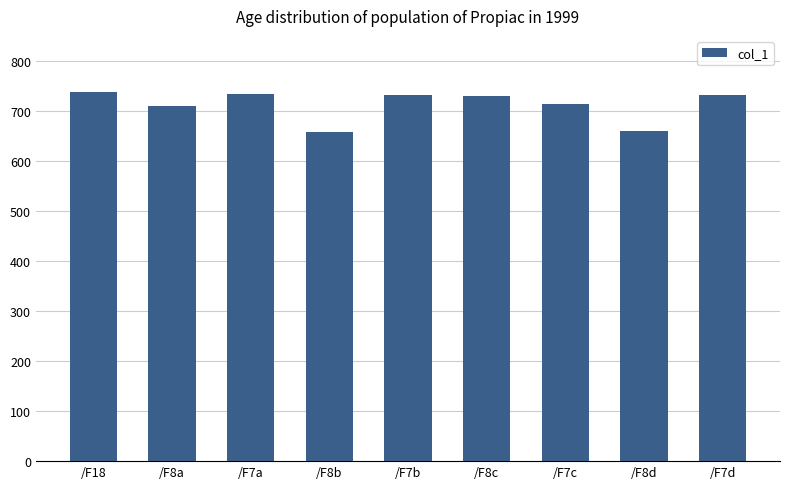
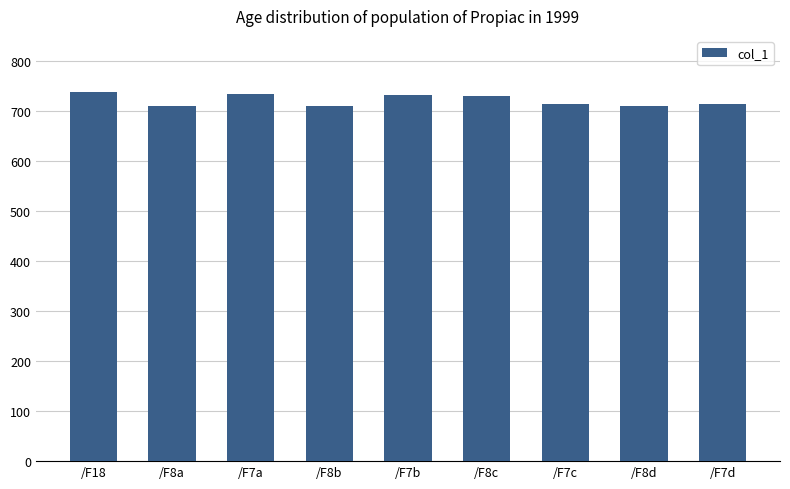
/F8b: 660 -> 710
/F8d: 660 -> 710
/F7d: 730 -> 710
